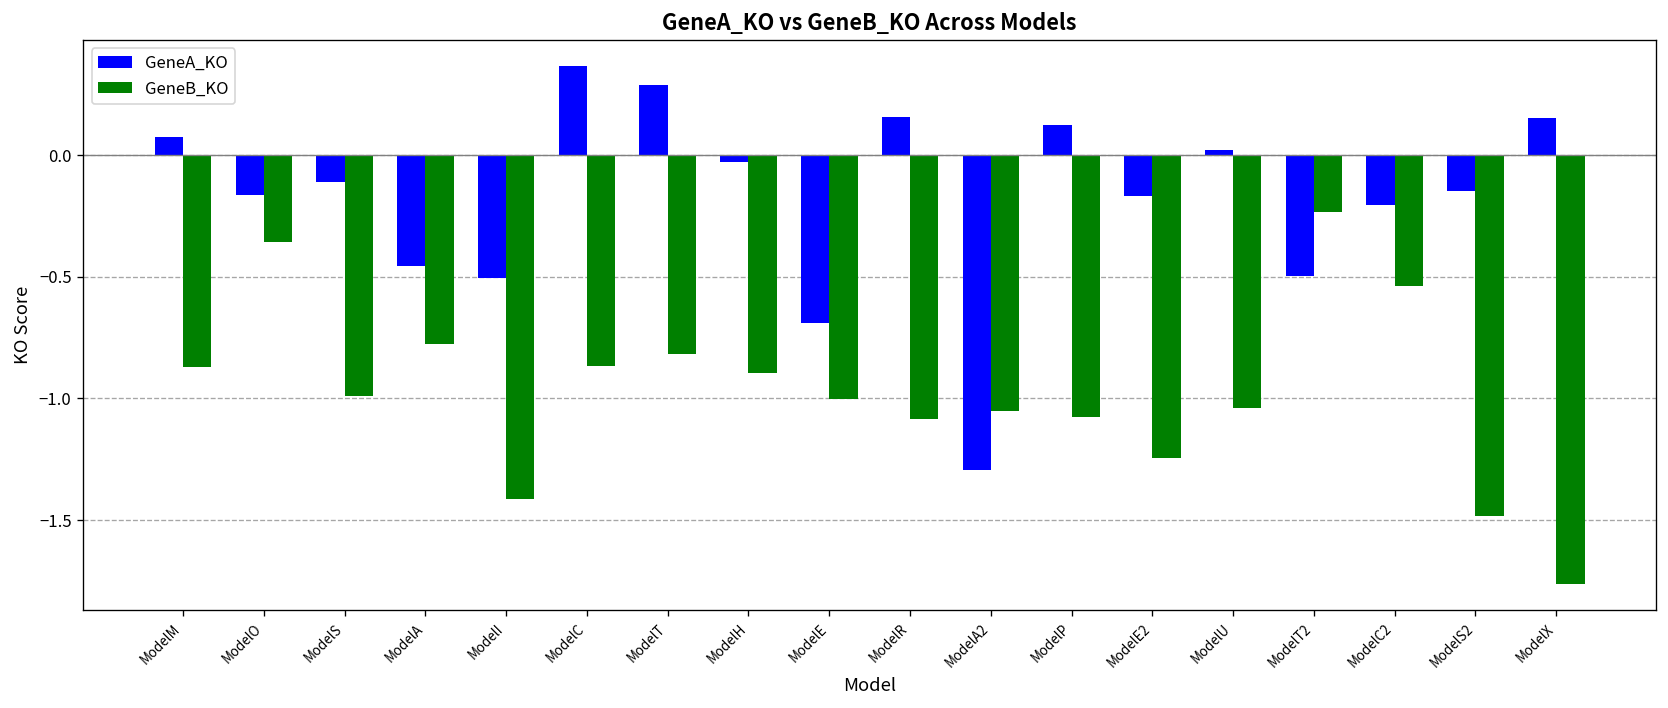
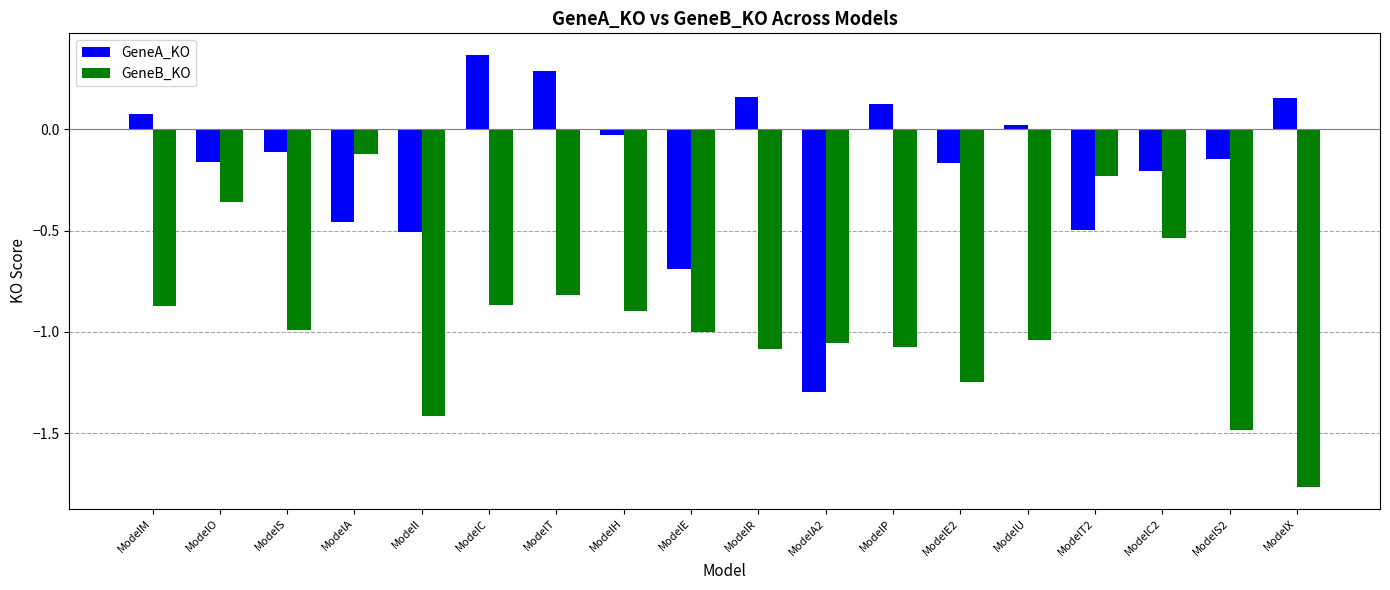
GeneB_KO, ModelA: -0.78 -> -0.12
